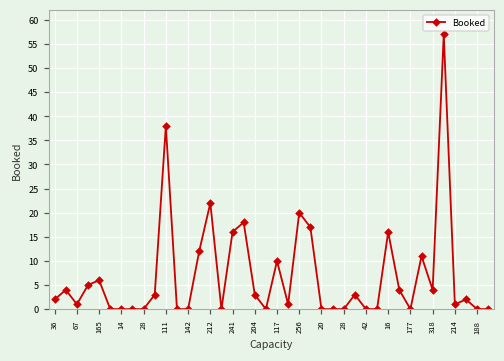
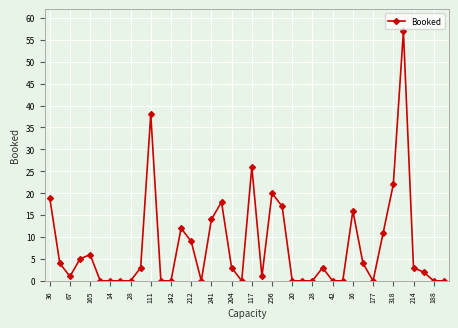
36: 2 -> 19
212: 22 -> 9
241: 16 -> 14
117: 10 -> 26
318: 4 -> 22
214: 1 -> 3
